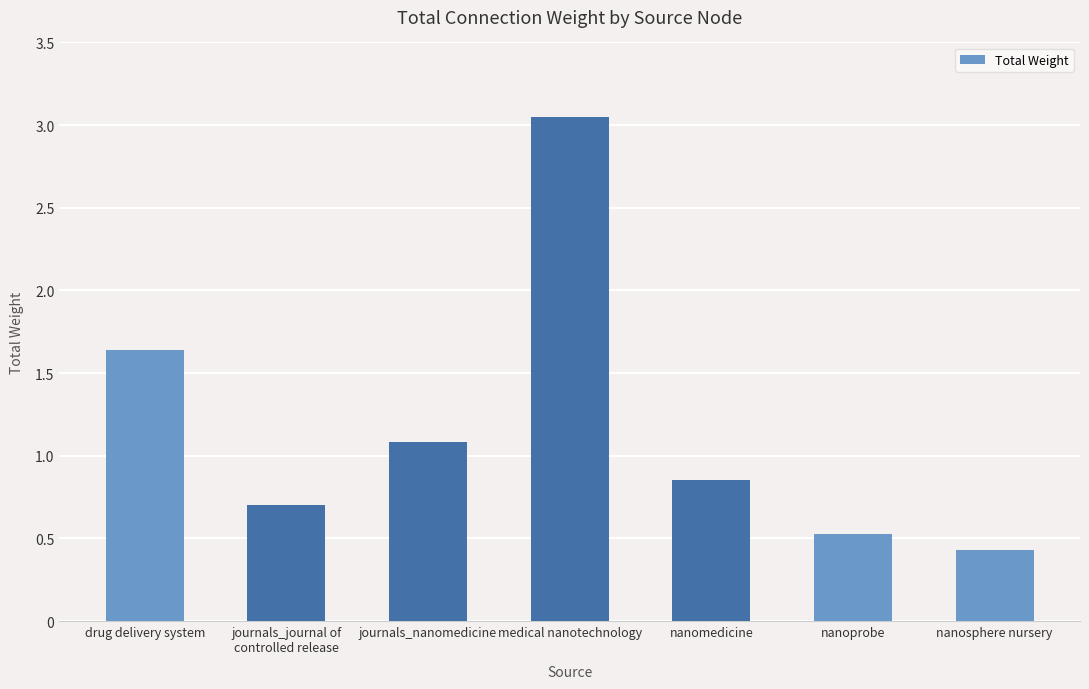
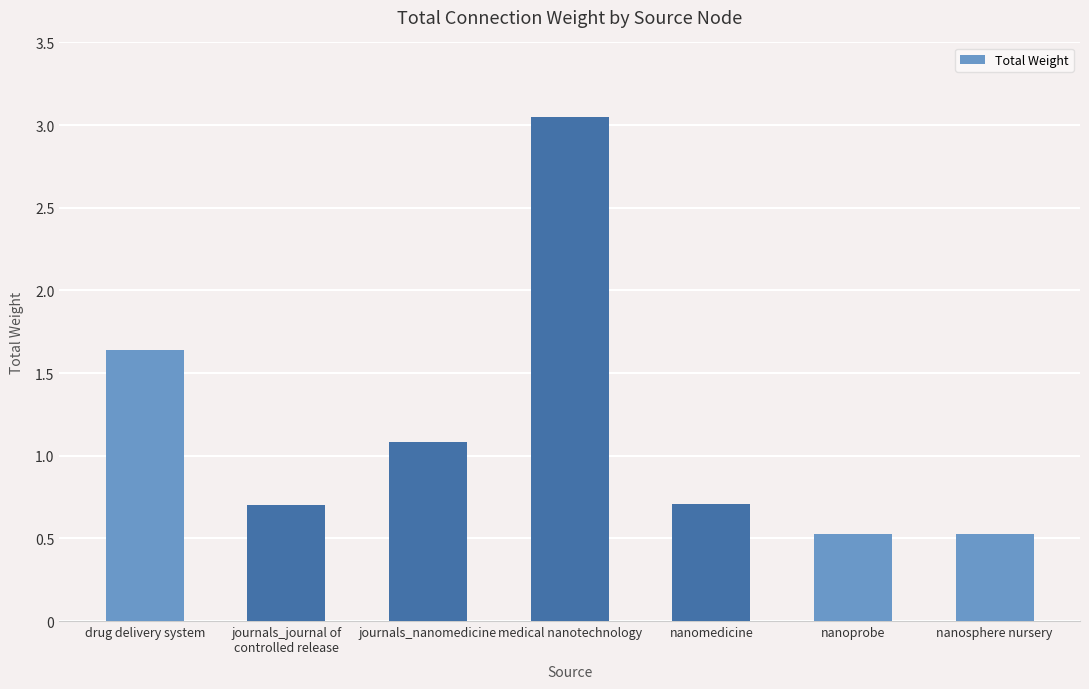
nanomedicine: 0.85 -> 0.71
nanosphere nursery: 0.43 -> 0.53
